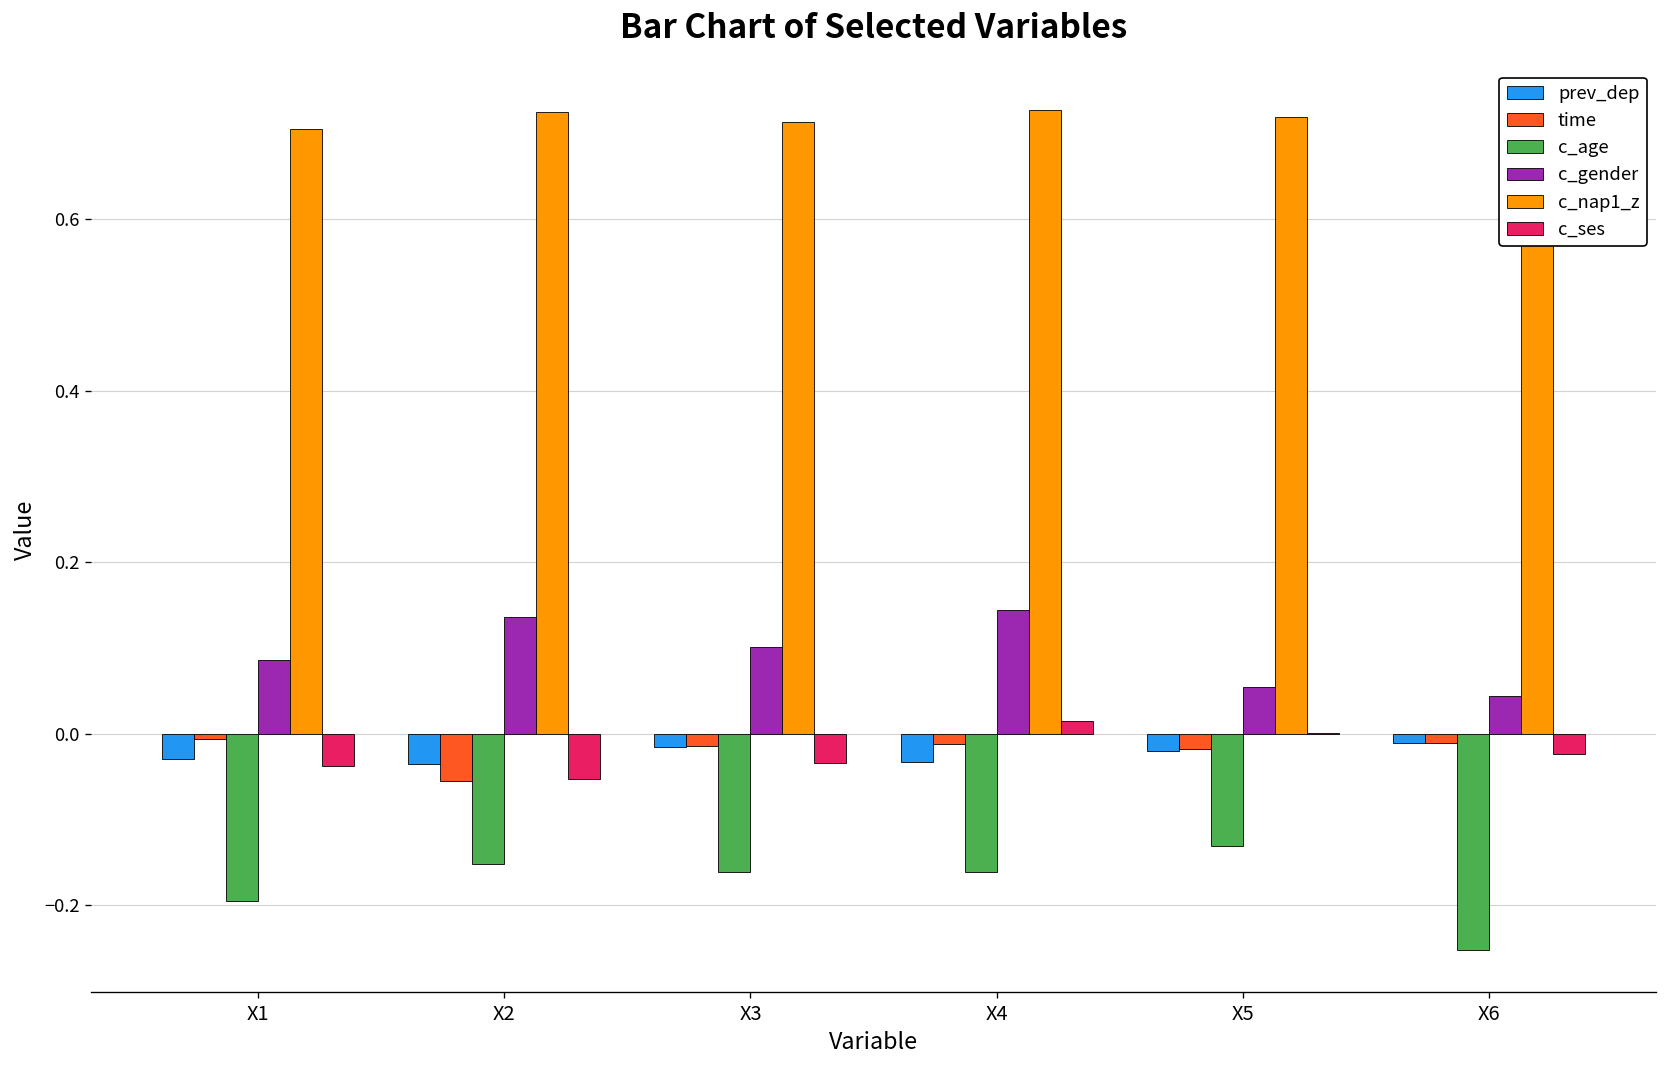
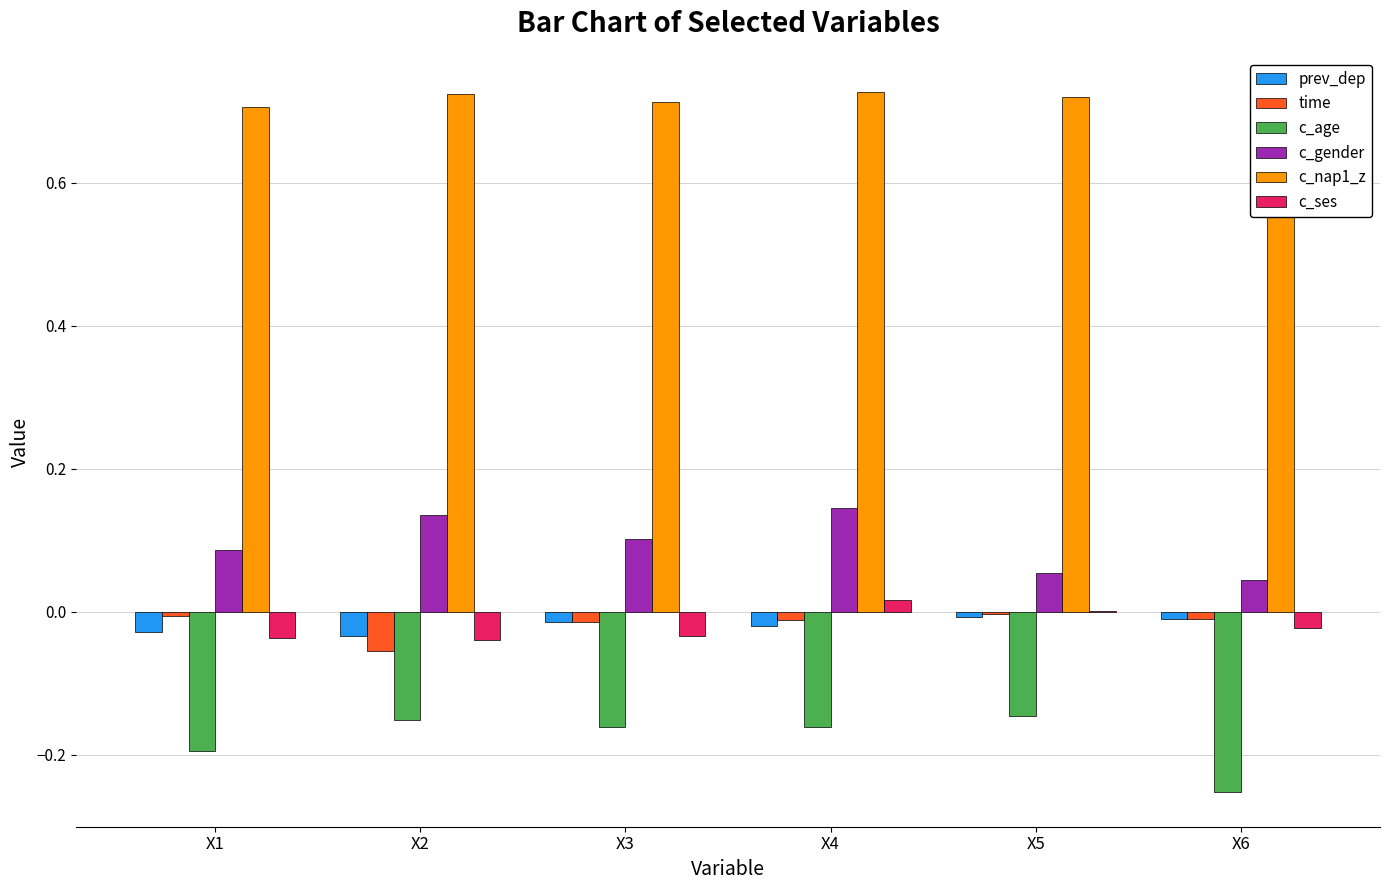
c_ses, X2: -0.05 -> -0.04
prev_dep, X4: -0.03 -> -0.02
prev_dep, X5: -0.02 -> -0.01
time, X5: -0.02 -> 0.00
c_age, X5: -0.13 -> -0.15
